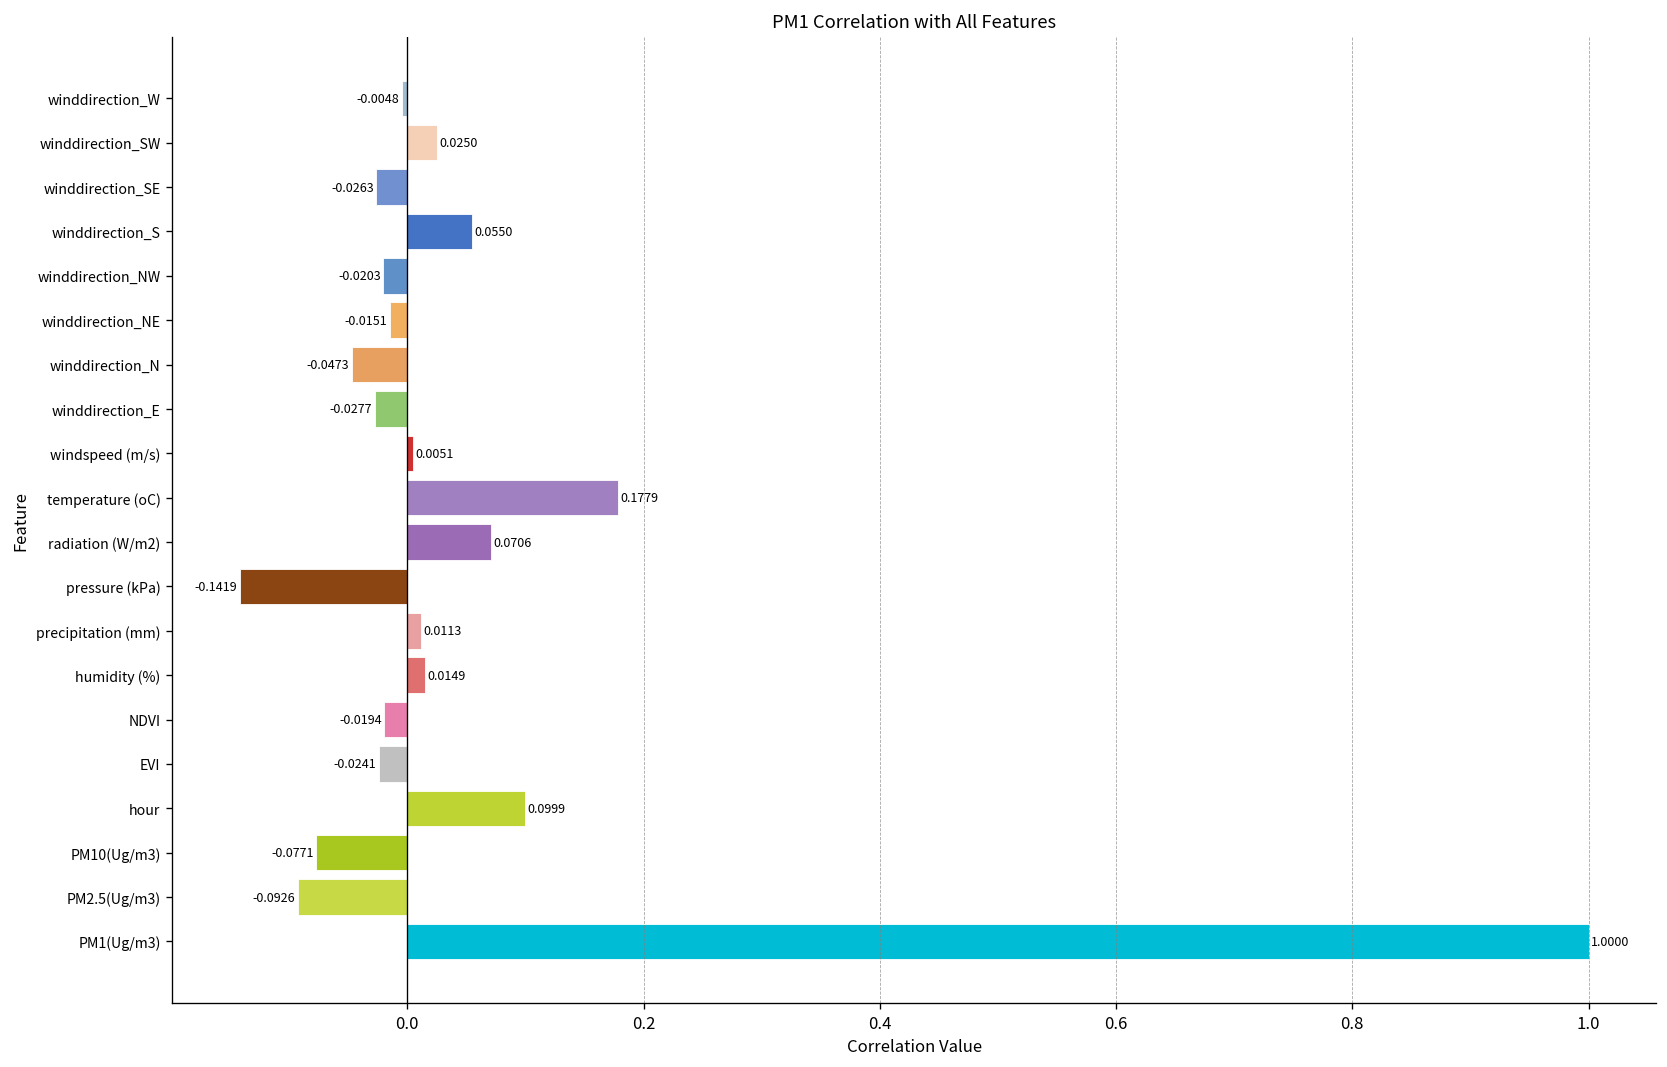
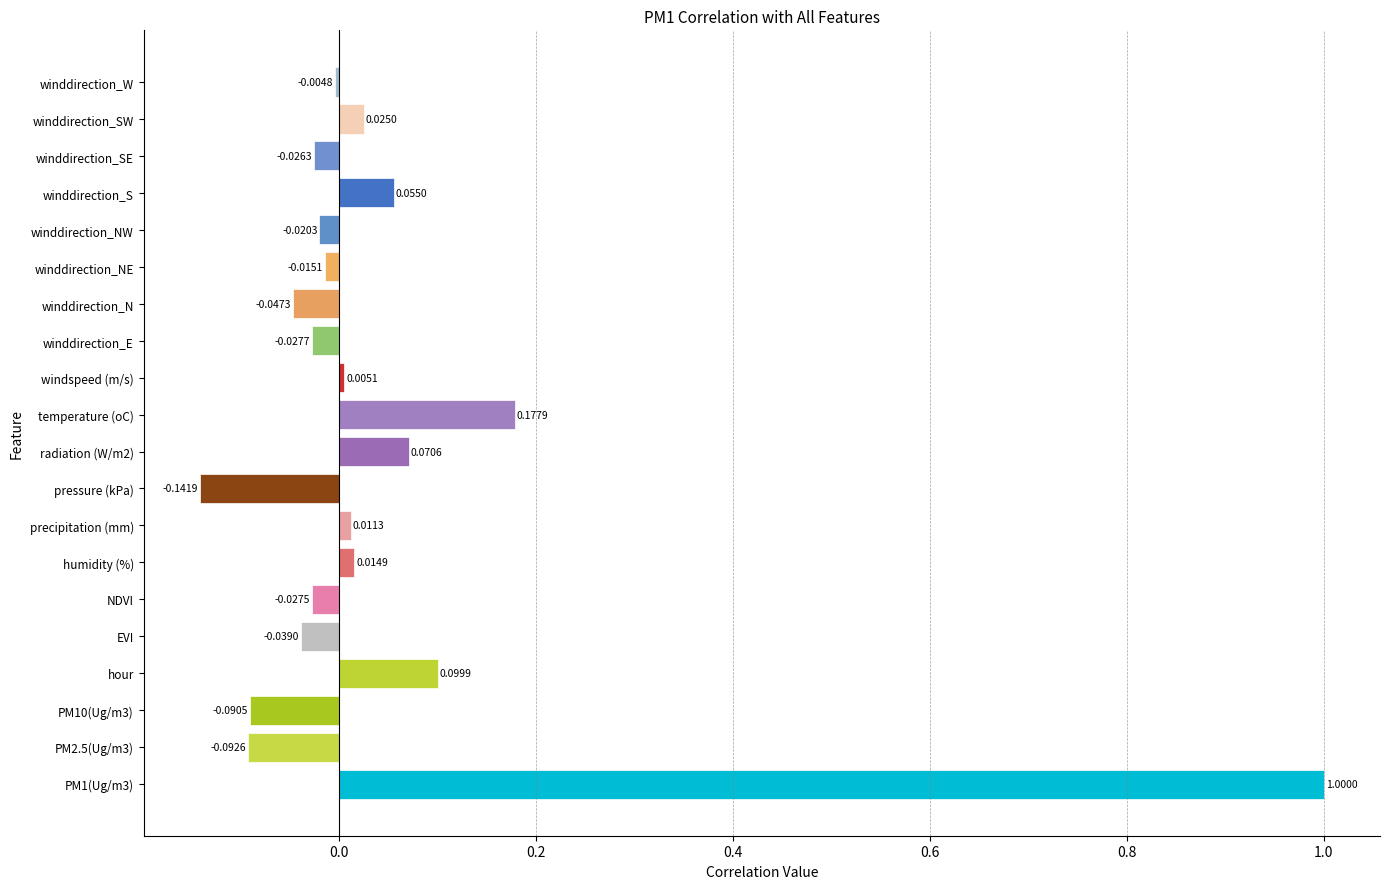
NDVI: -0.0194 -> -0.0275
EVI: -0.0241 -> -0.0390
PM10(Ug/m3): -0.0771 -> -0.0905
